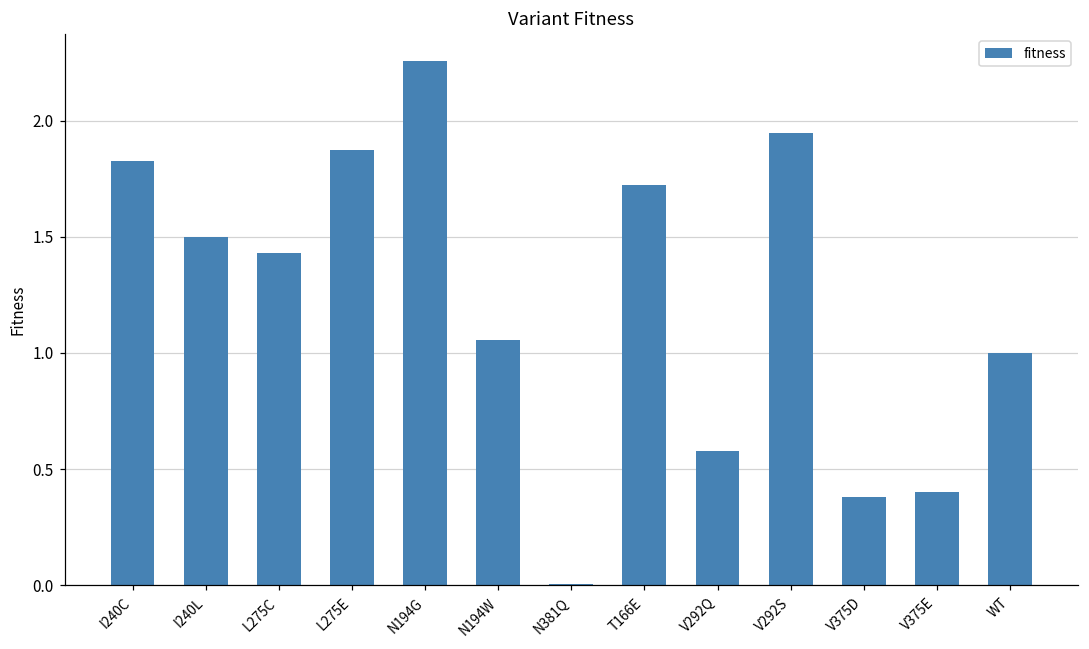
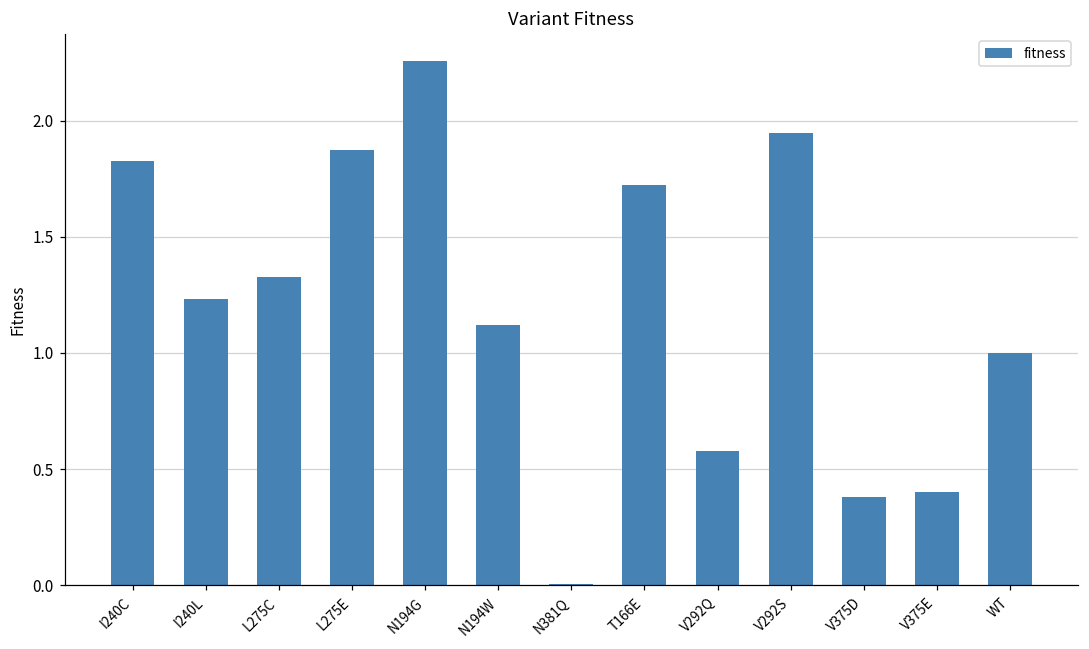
I240L: 1.50 -> 1.23
L275C: 1.43 -> 1.33
N194W: 1.06 -> 1.12
